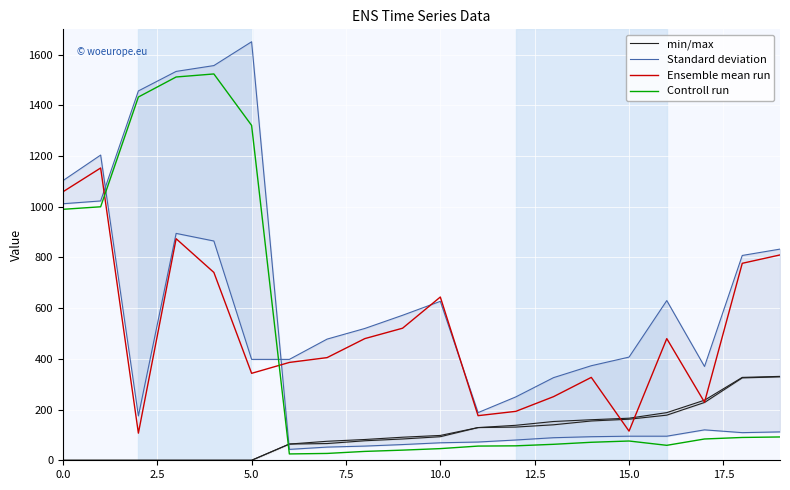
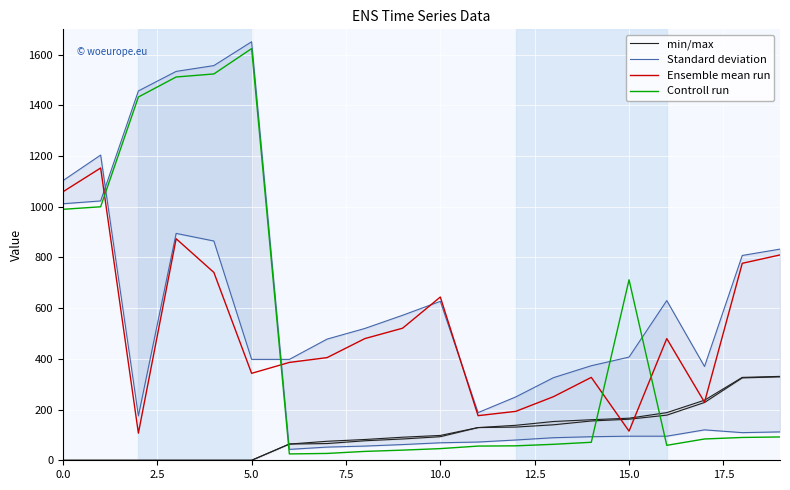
Controll run, 5.0: 1320 -> 1620
Controll run, 15.0: 80 -> 710
